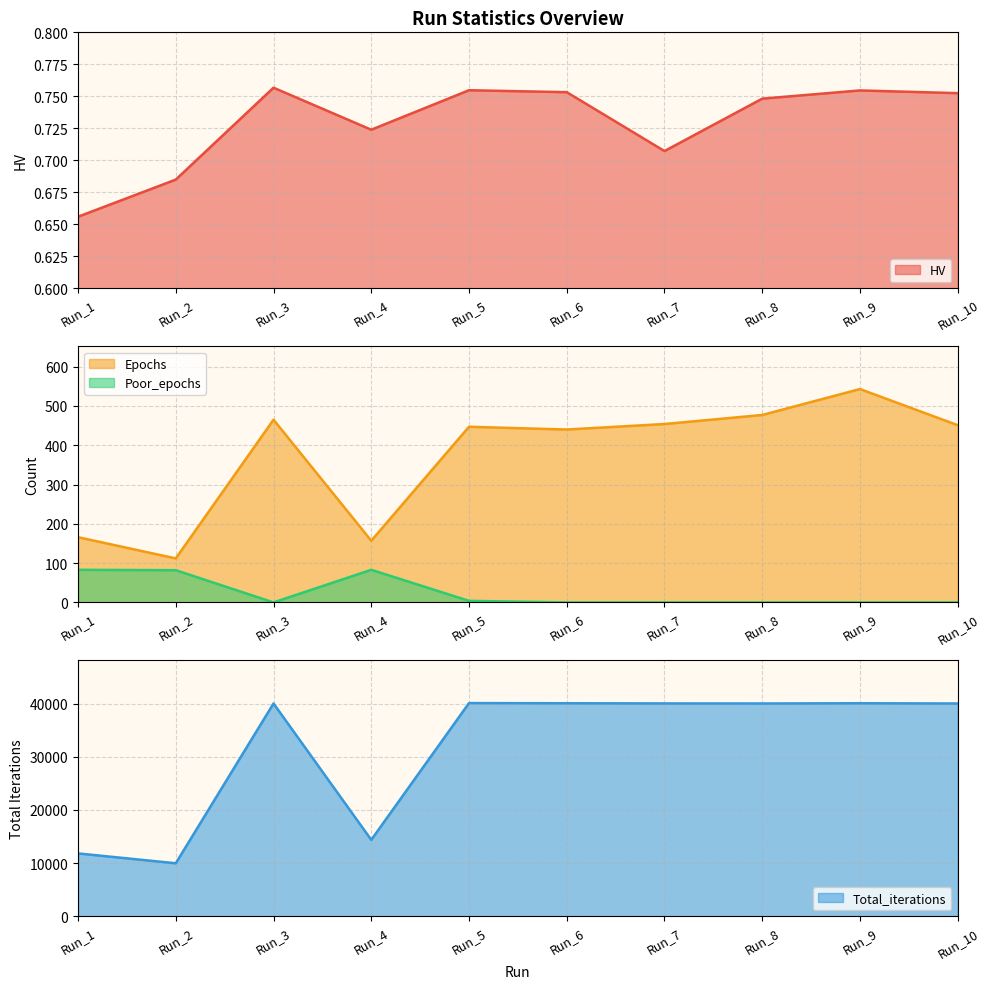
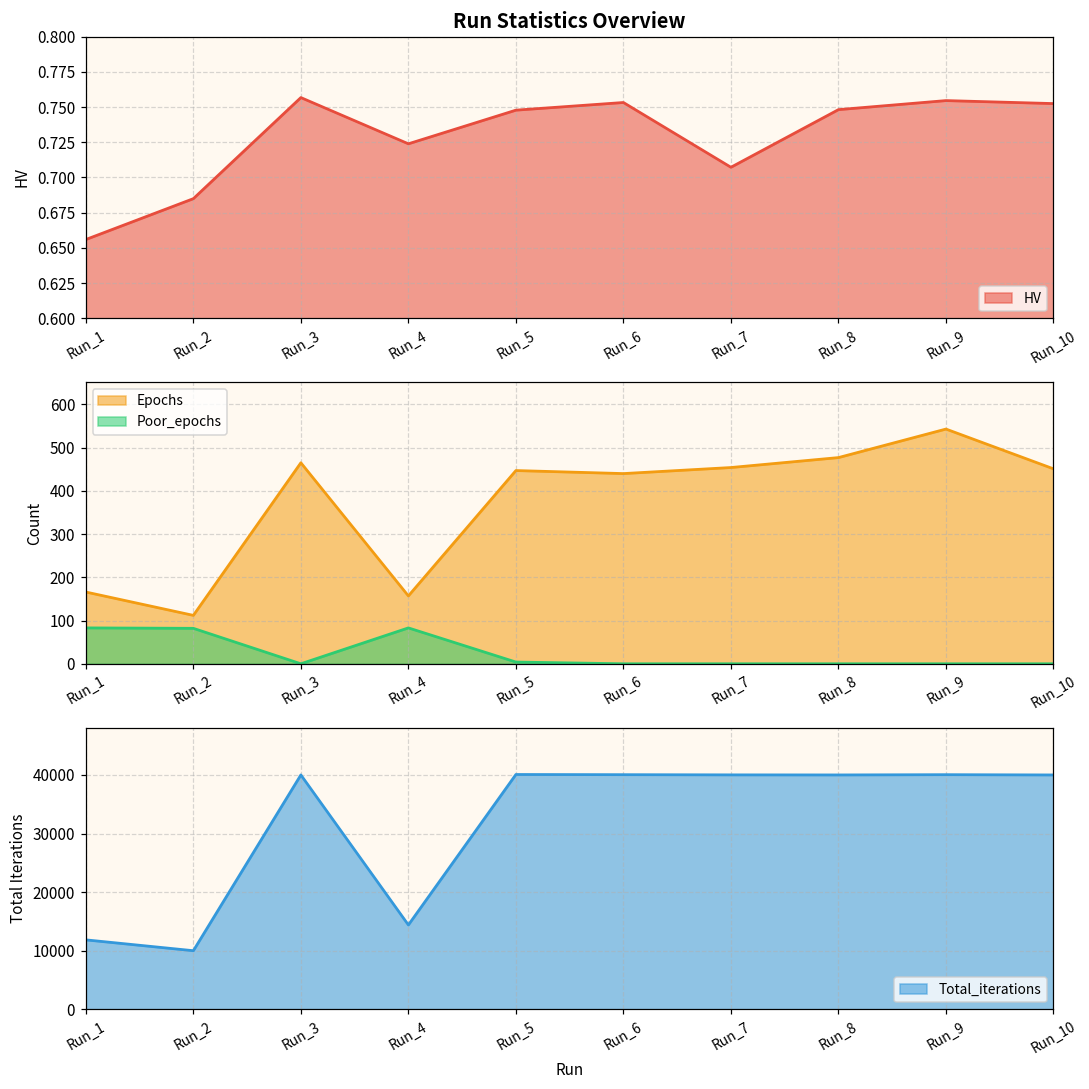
Run Statistics Overview, Run_5: 0.755 -> 0.748
